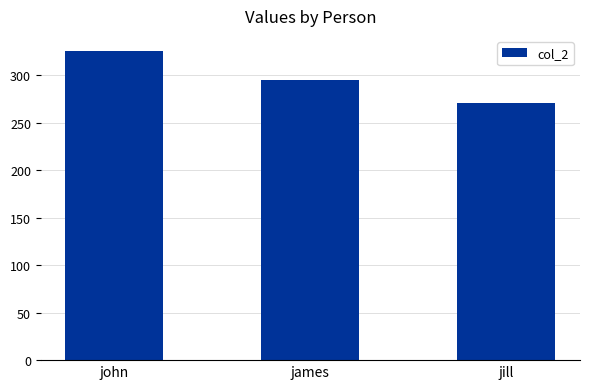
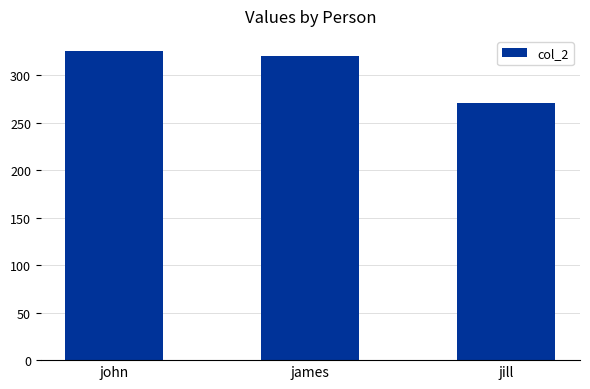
james: 300 -> 320
